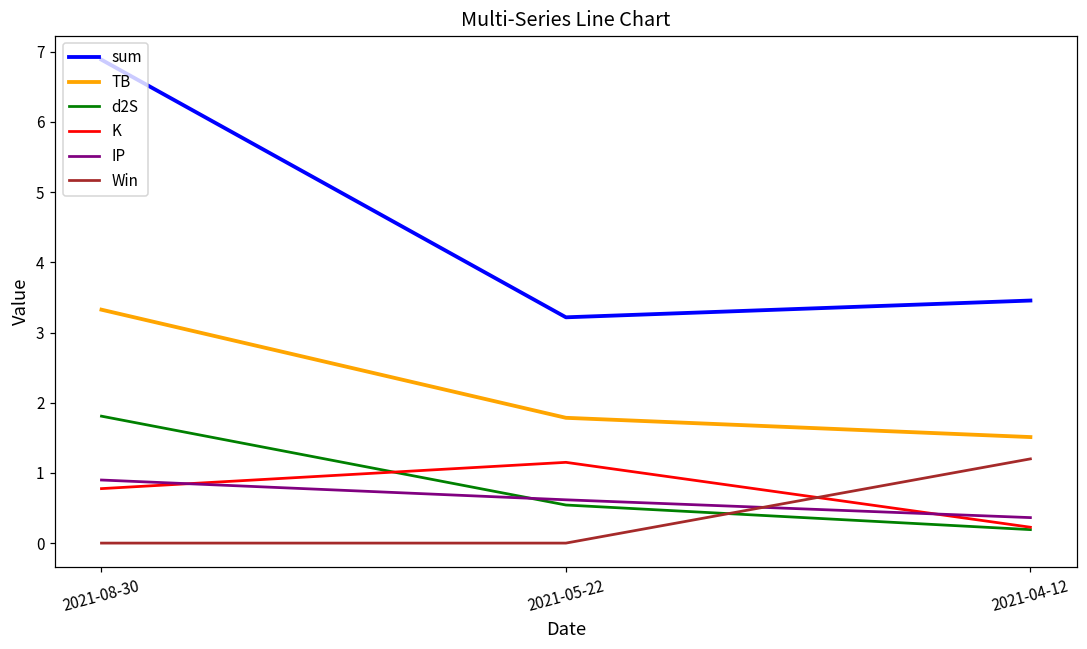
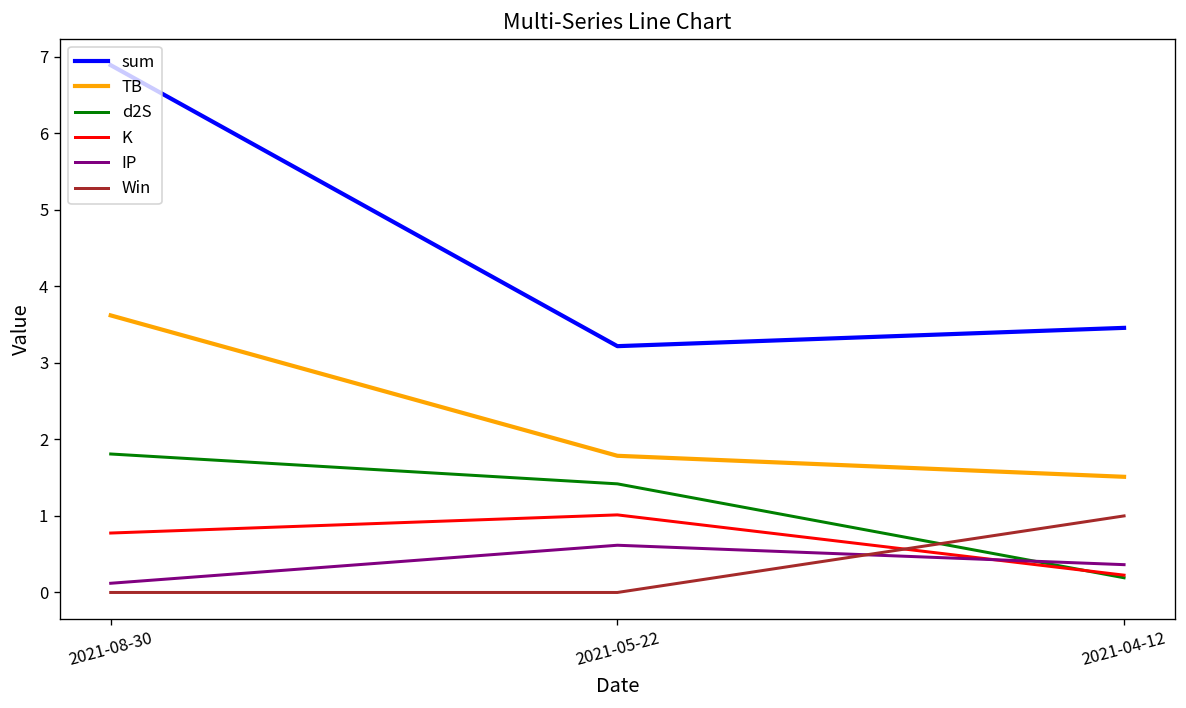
TB, 2021-08-30: 3.3 -> 3.6
IP, 2021-08-30: 0.9 -> 0.1
d2S, 2021-05-22: 0.5 -> 1.4
K, 2021-05-22: 1.2 -> 1.0
Win, 2021-04-12: 1.2 -> 1.0
